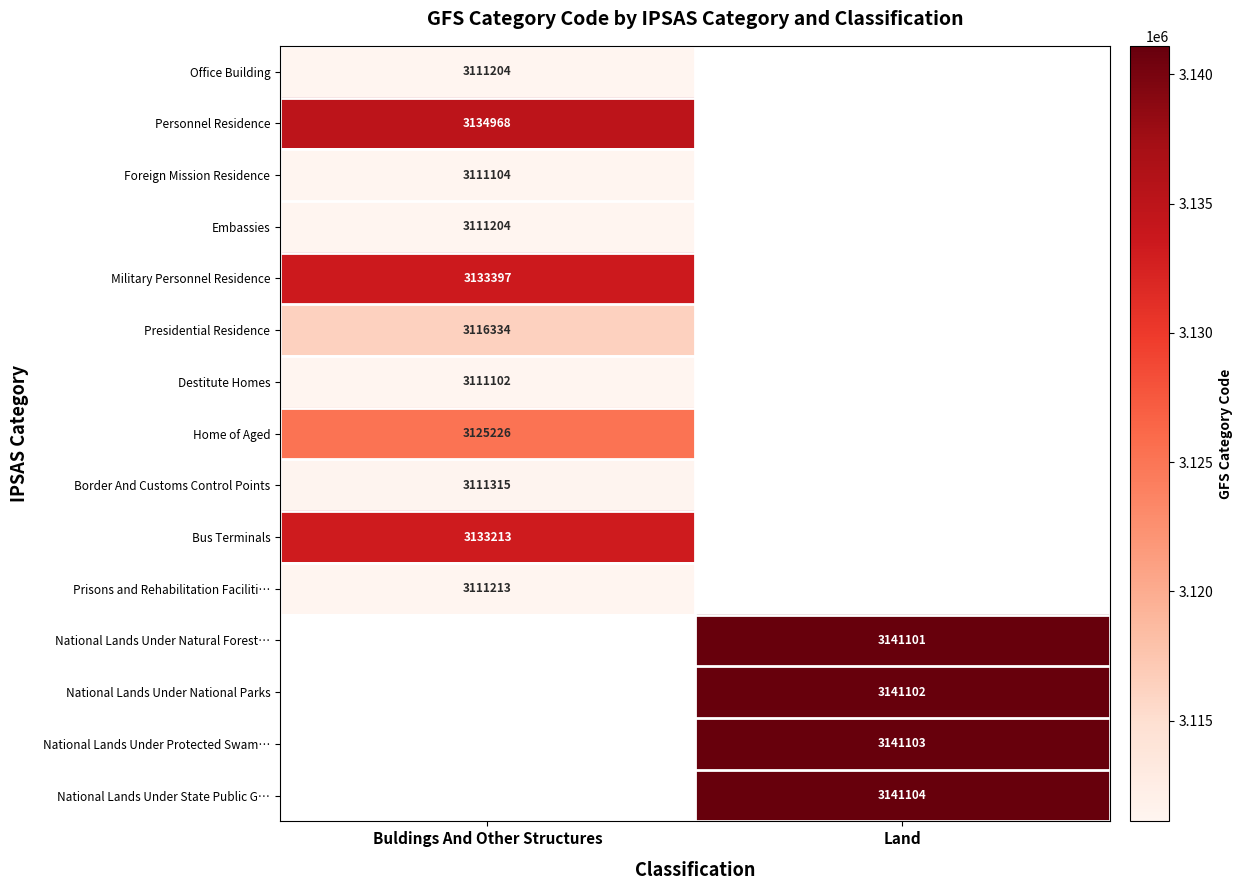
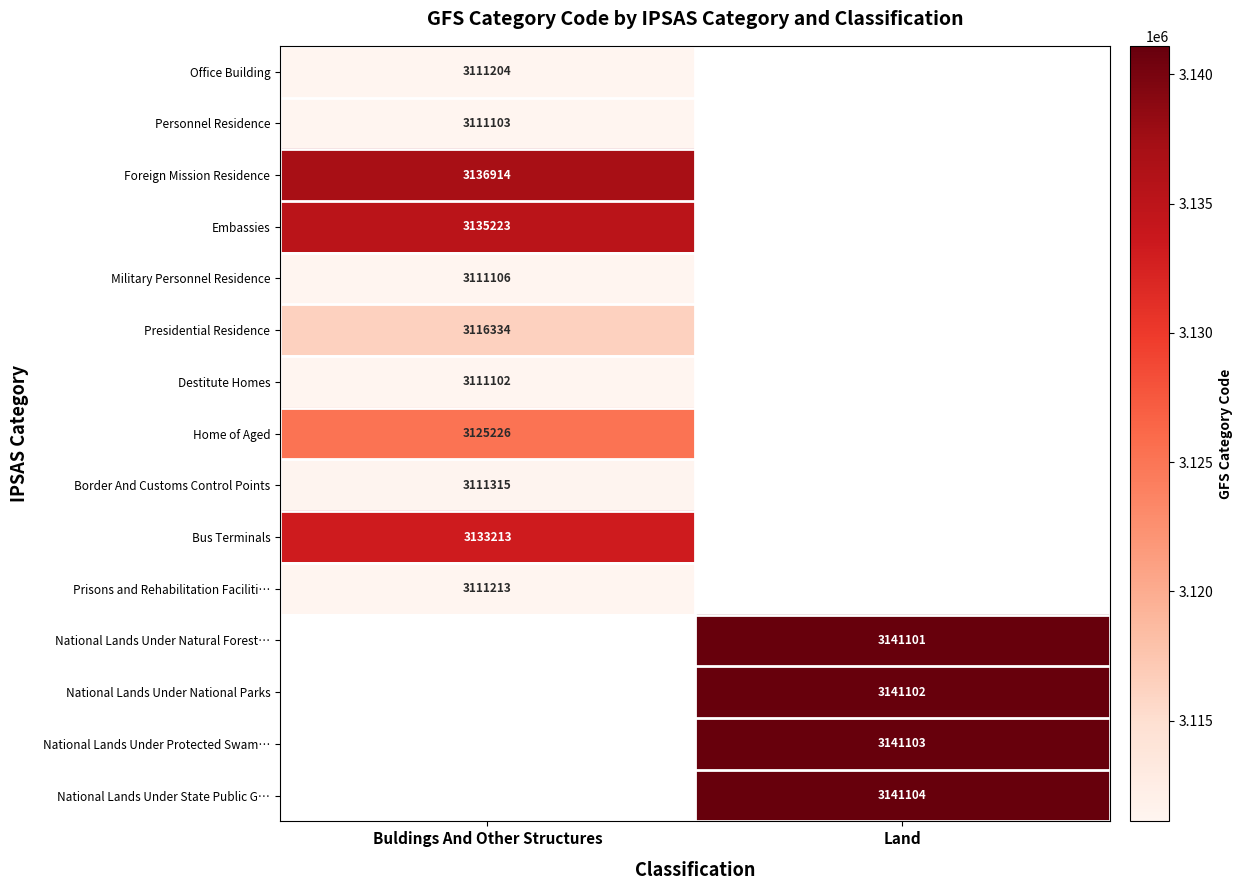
Personnel Residence, Buldings And Other Structures: 3134968 -> 3111103
Foreign Mission Residence, Buldings And Other Structures: 3111104 -> 3136914
Embassies, Buldings And Other Structures: 3111204 -> 3135223
Military Personnel Residence, Buldings And Other Structures: 3133397 -> 3111106
